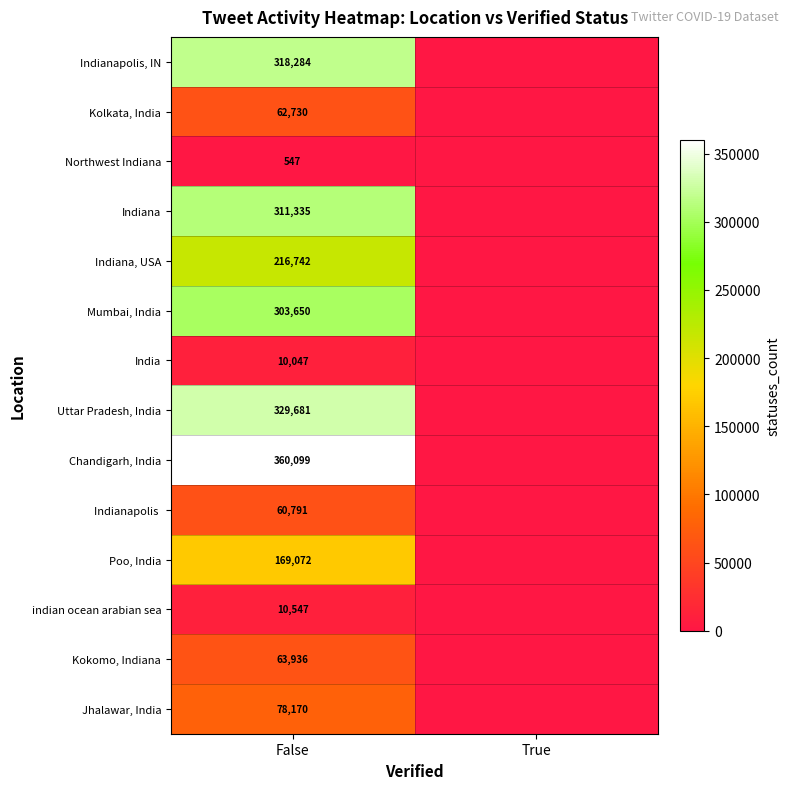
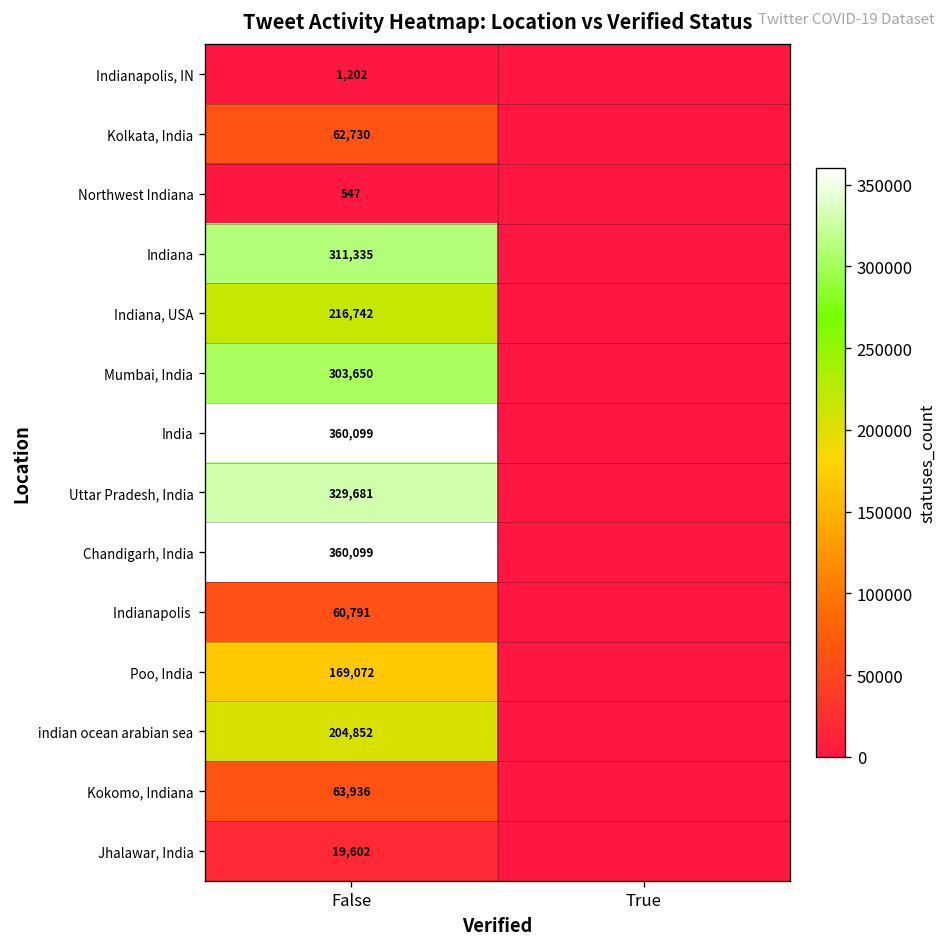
Indianapolis, IN, False: 318,284 -> 1,202
India, False: 10,047 -> 360,099
indian ocean arabian sea, False: 10,547 -> 204,852
Jhalawar, India, False: 78,170 -> 19,602
